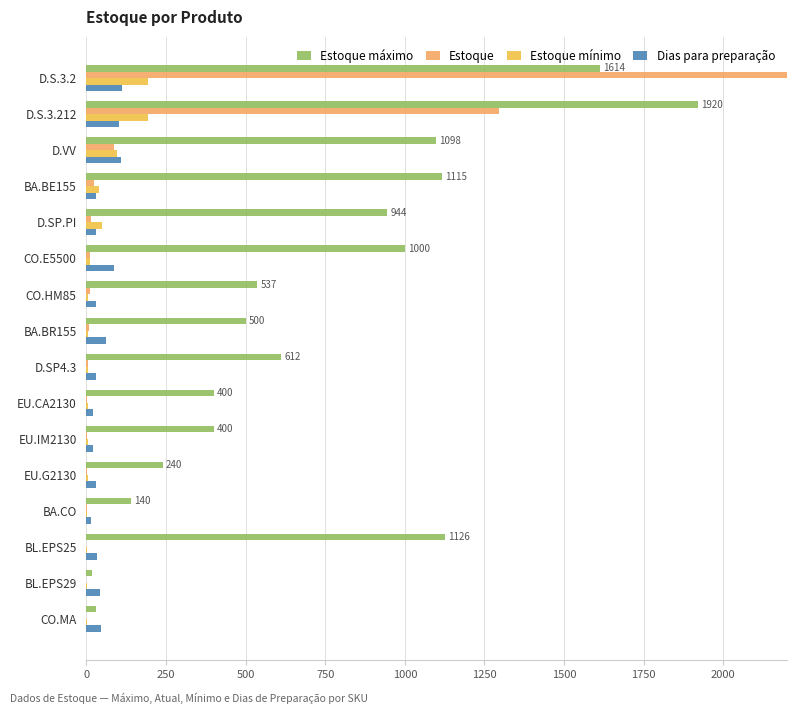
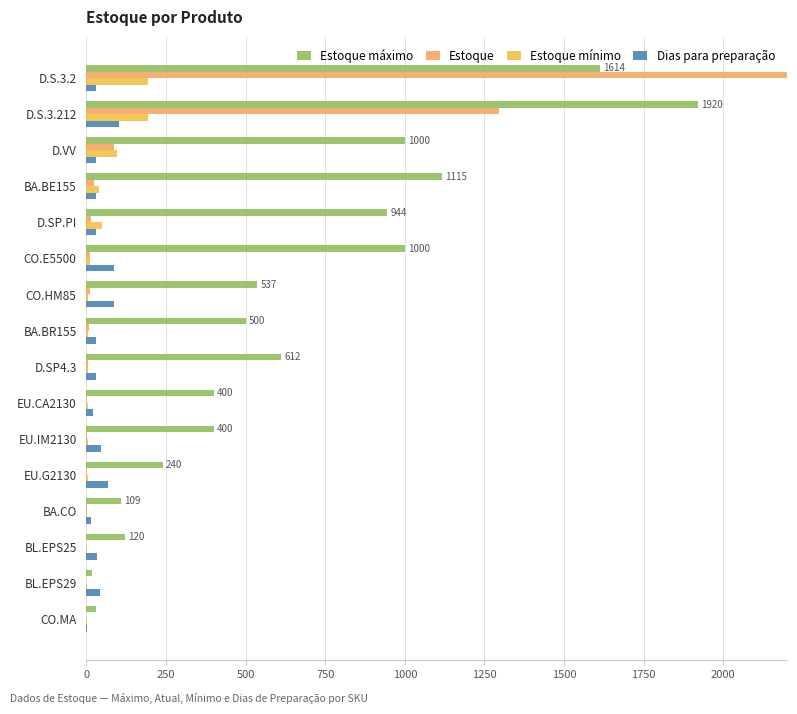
Dias para preparação, D.S.3.2: 110 -> 30
Estoque máximo, D.VV: 1098 -> 1000
Dias para preparação, D.VV: 110 -> 30
Dias para preparação, CO.HM85: 30 -> 90
Dias para preparação, BA.BR155: 60 -> 30
Dias para preparação, EU.IM2130: 20 -> 50
Dias para preparação, EU.G2130: 30 -> 70
Estoque máximo, BA.CO: 140 -> 109
Estoque máximo, BL.EPS25: 1126 -> 120
Dias para preparação, CO.MA: 50 -> 0
